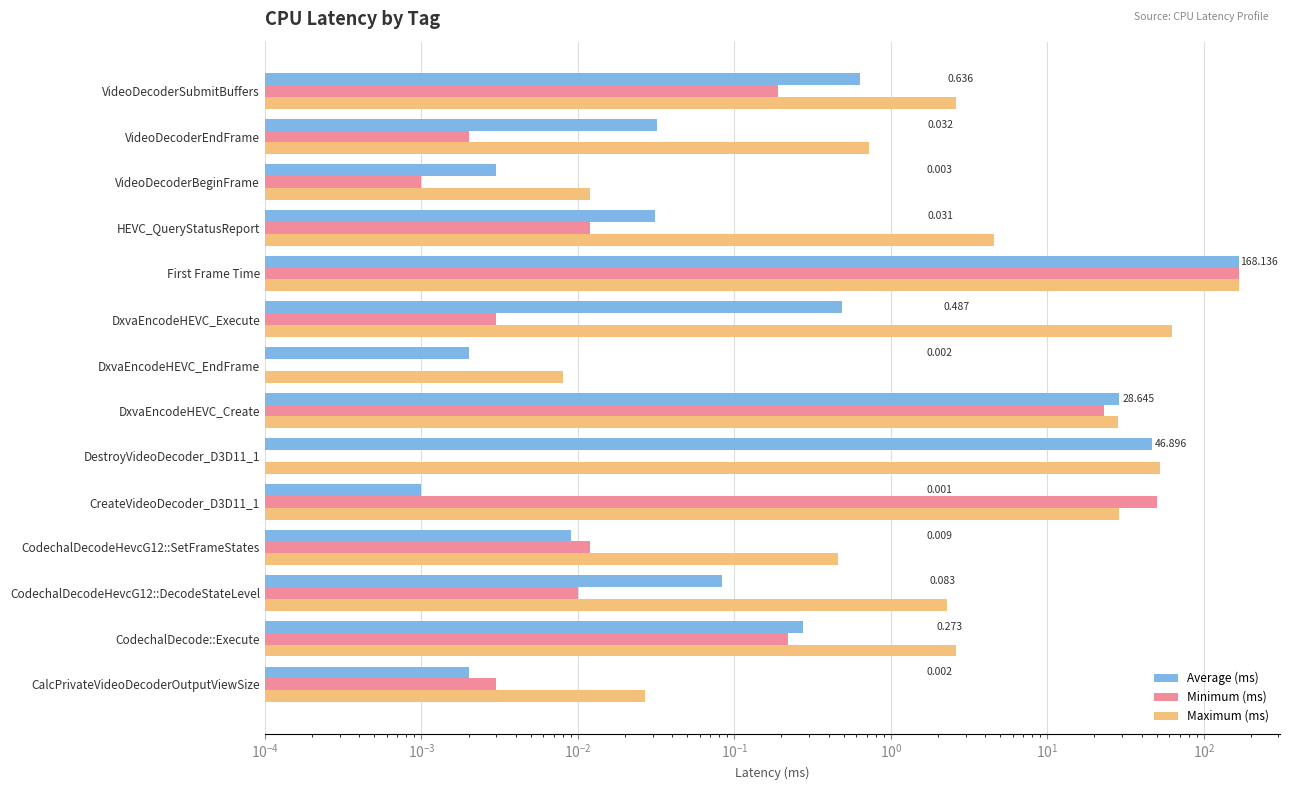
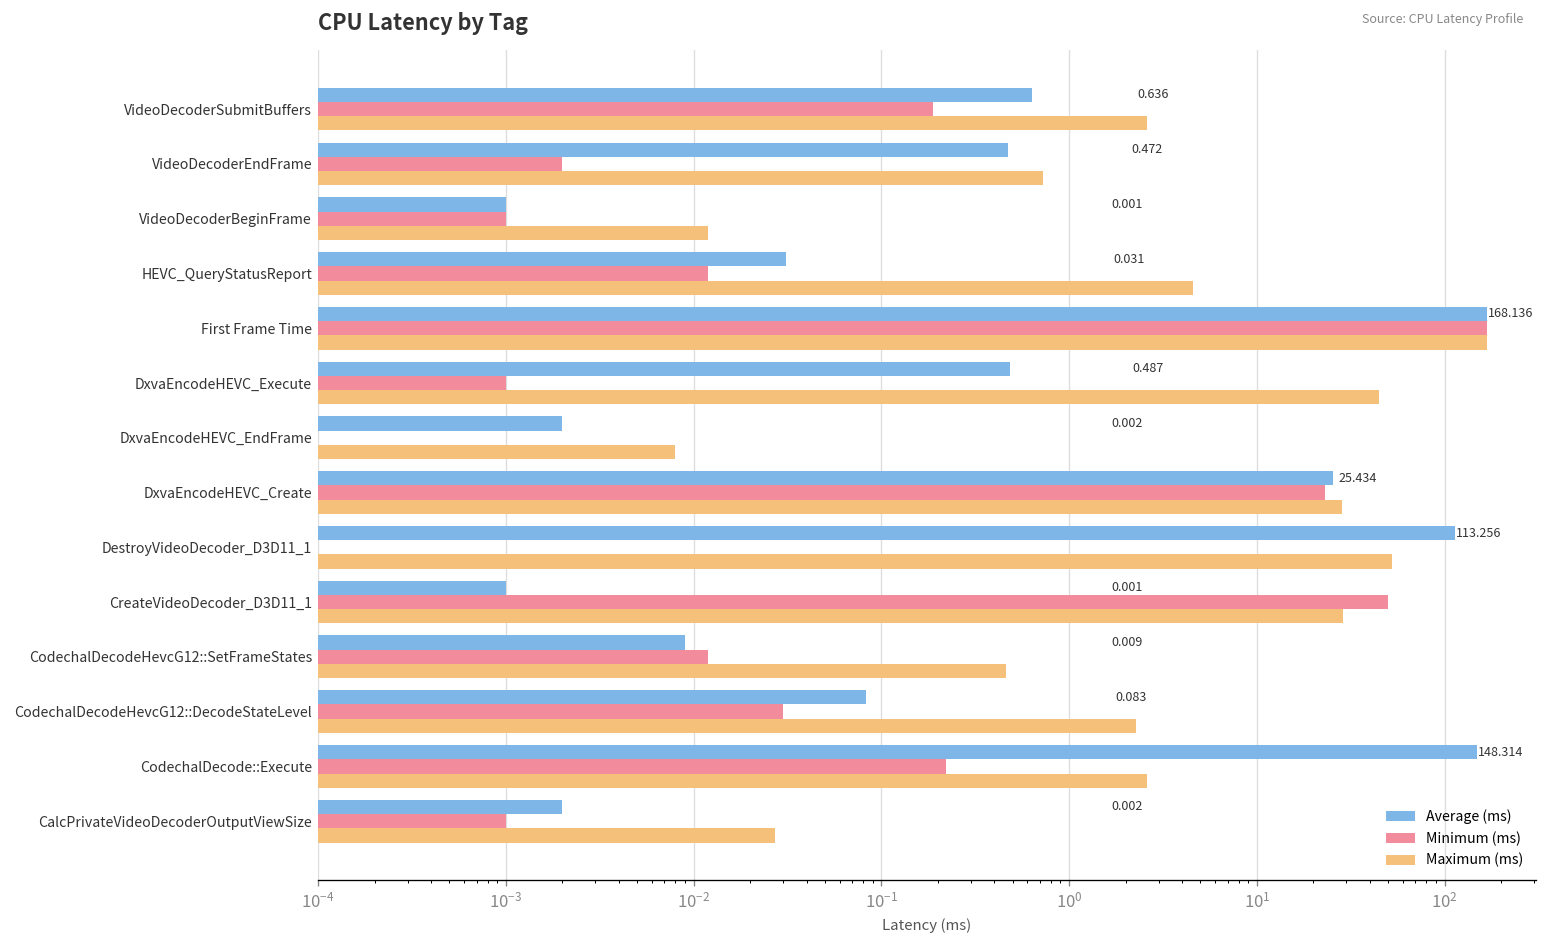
Average (ms), VideoDecoderEndFrame: 0.032 -> 0.472
Average (ms), VideoDecoderBeginFrame: 0.003 -> 0.001
Minimum (ms), DxvaEncodeHEVC_Execute: 0.003 -> 0.001
Maximum (ms), DxvaEncodeHEVC_Execute: 63 -> 45
Average (ms), DxvaEncodeHEVC_Create: 28.645 -> 25.434
Average (ms), DestroyVideoDecoder_D3D11_1: 46.896 -> 113.256
Minimum (ms), CodechalDecodeHevcG12::DecodeStateLevel: 0.01 -> 0.03
Average (ms), CodechalDecode::Execute: 0.273 -> 148.314
Minimum (ms), CalcPrivateVideoDecoderOutputViewSize: 0.003 -> 0.001
